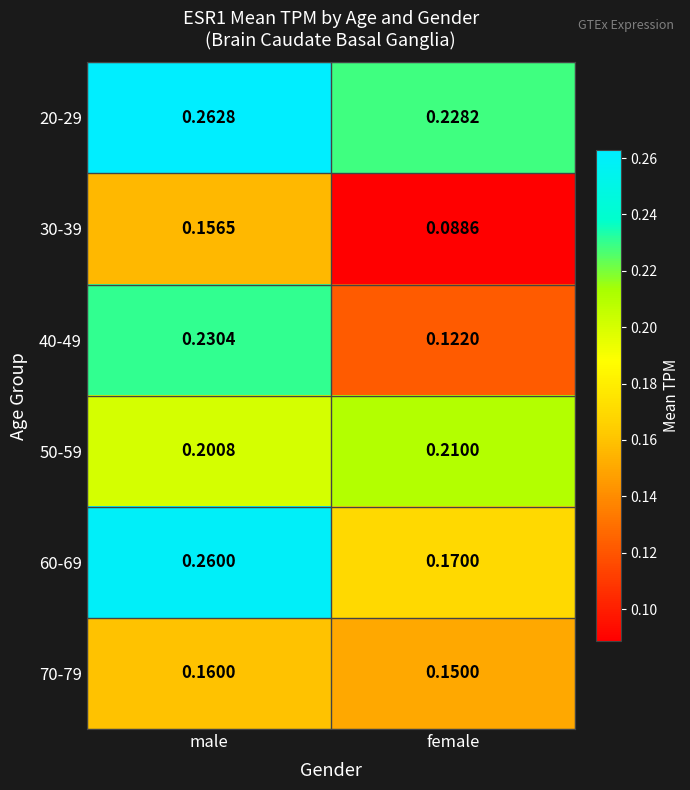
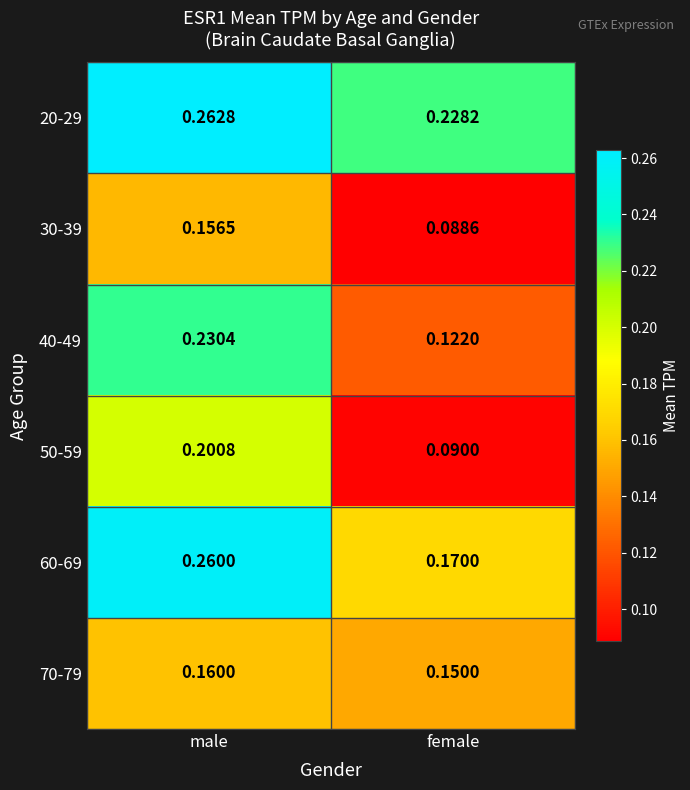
50-59, female: 0.2100 -> 0.0900
